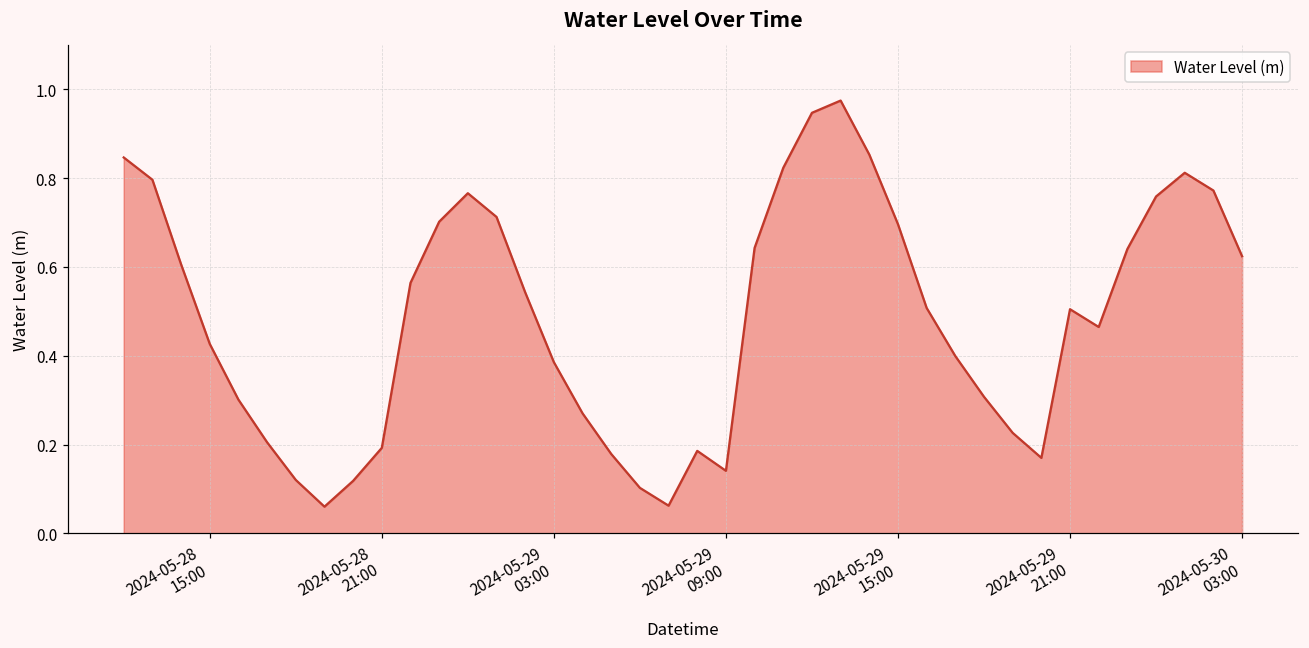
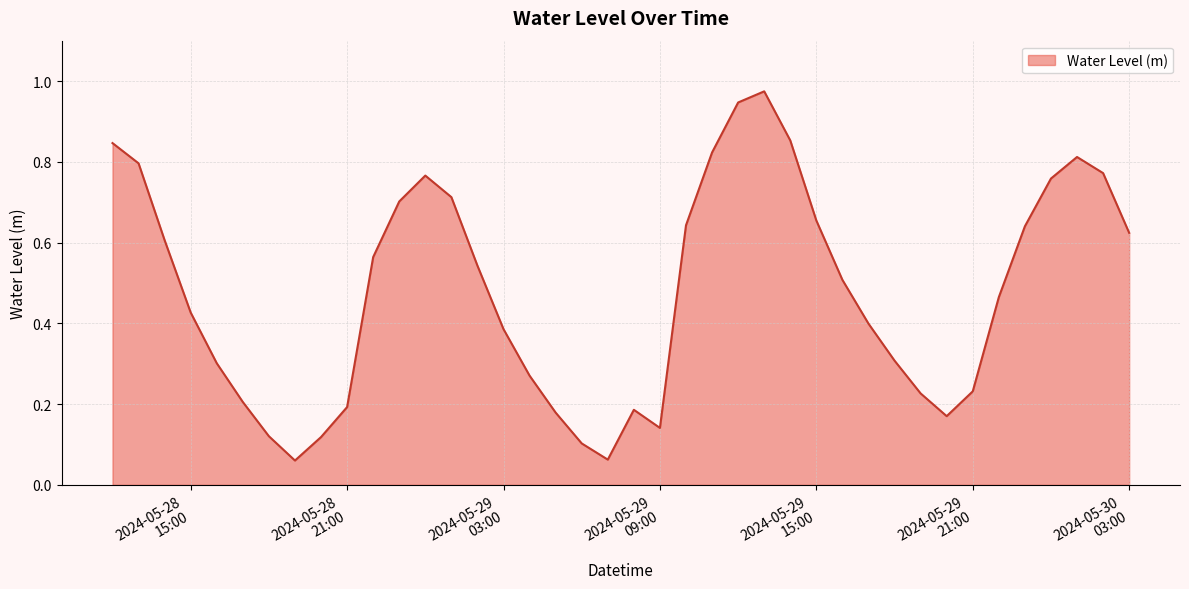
2024-05-29 15:00: 0.70 -> 0.65
2024-05-29 21:00: 0.50 -> 0.23
